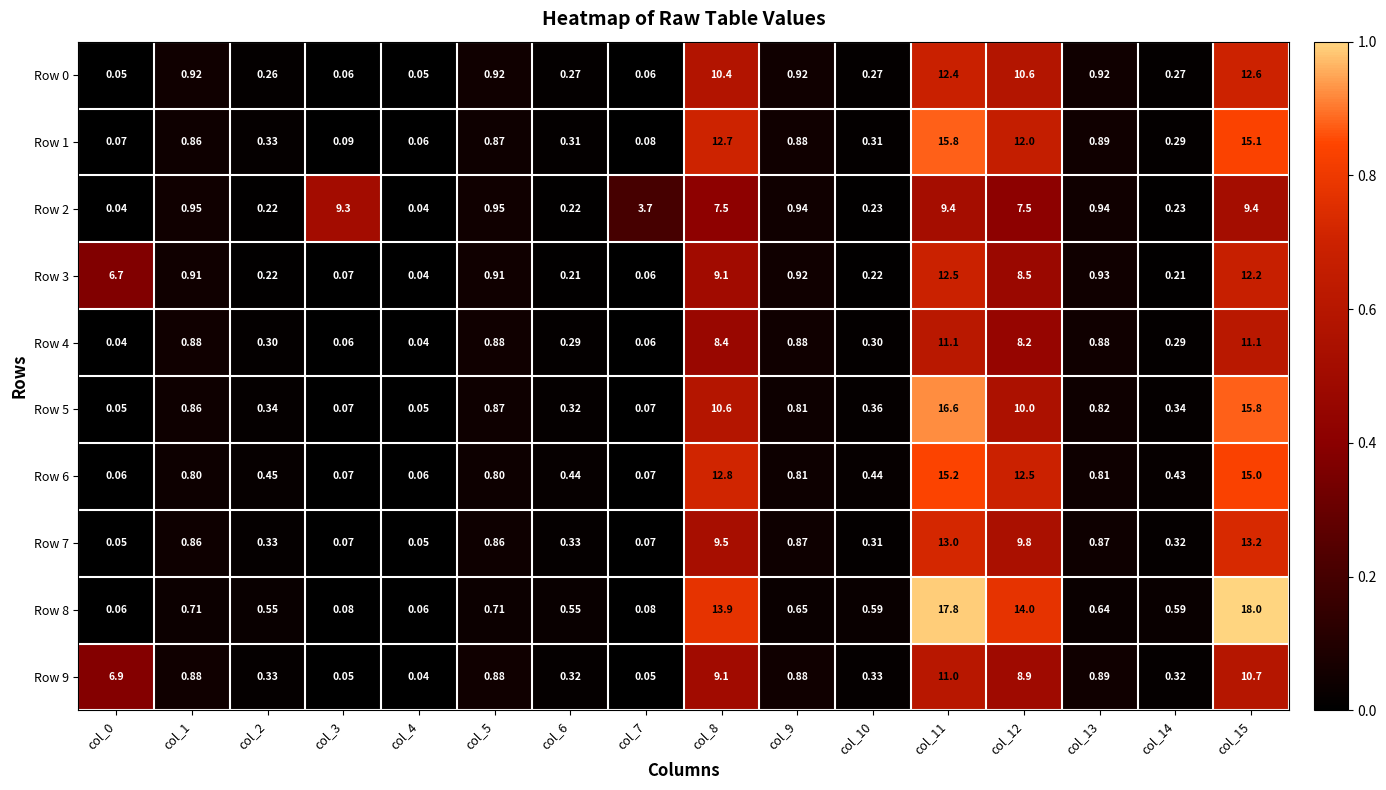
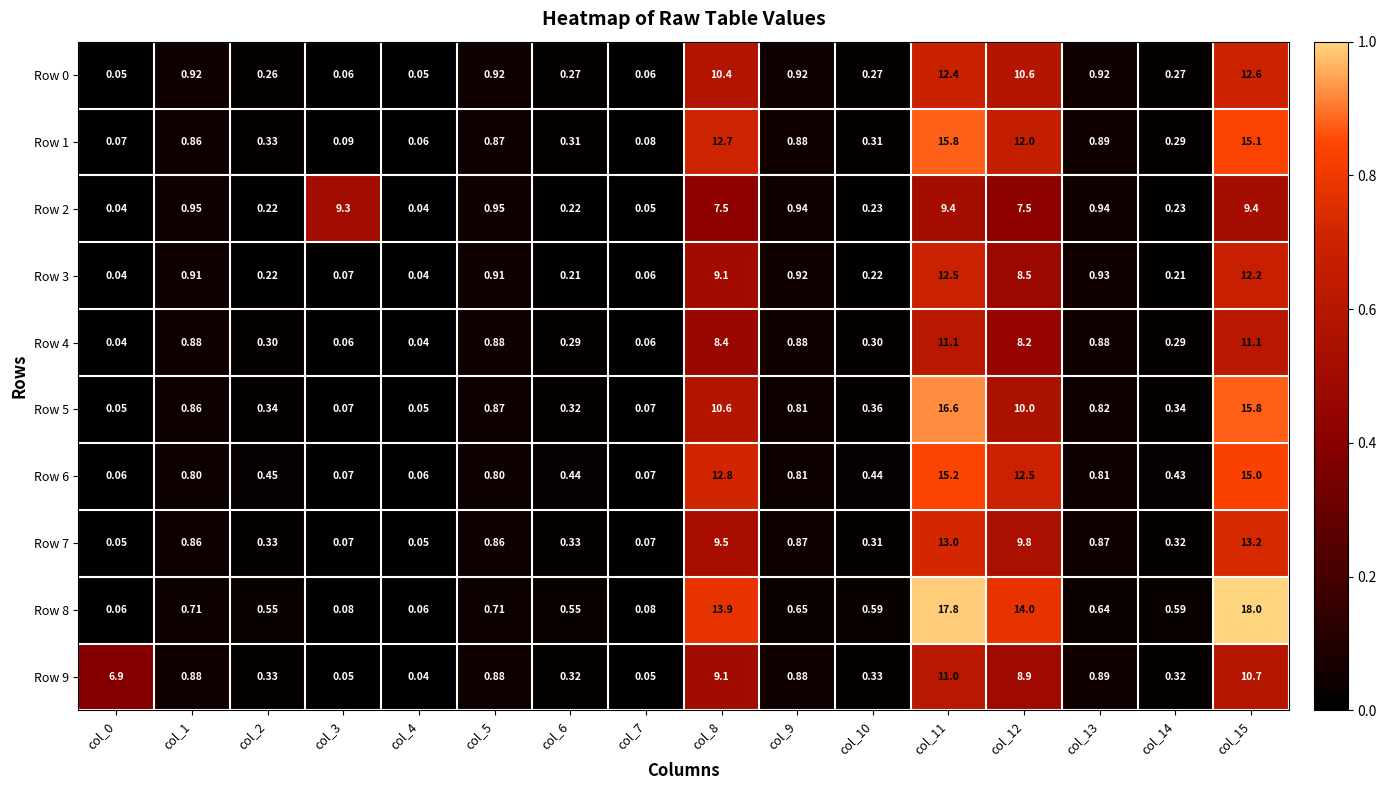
Row 2, col_7: 3.7 -> 0.05
Row 3, col_0: 6.7 -> 0.04
